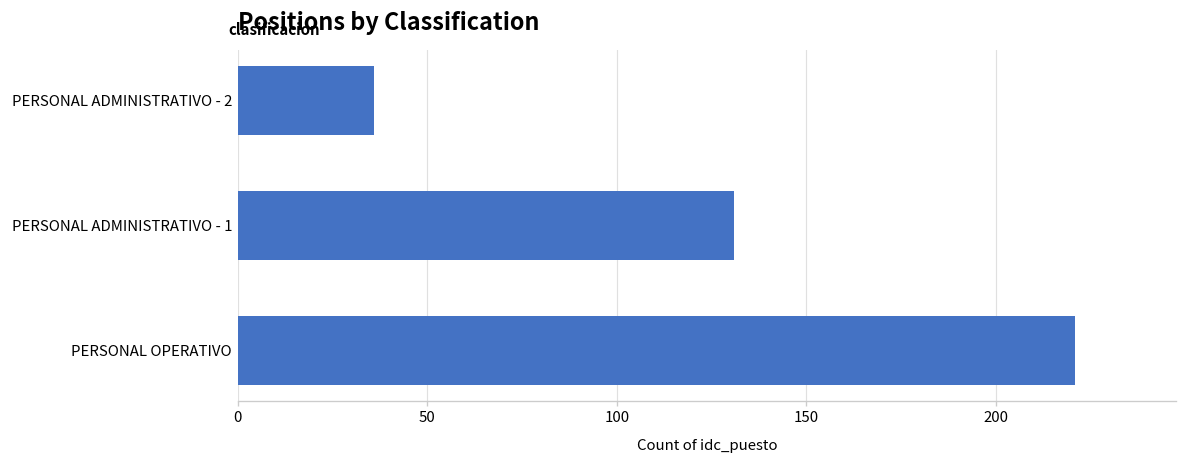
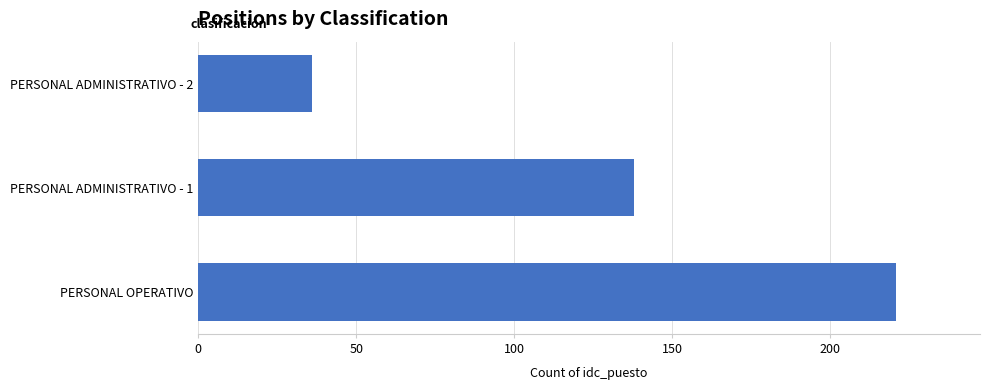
PERSONAL ADMINISTRATIVO - 1: 131 -> 138
